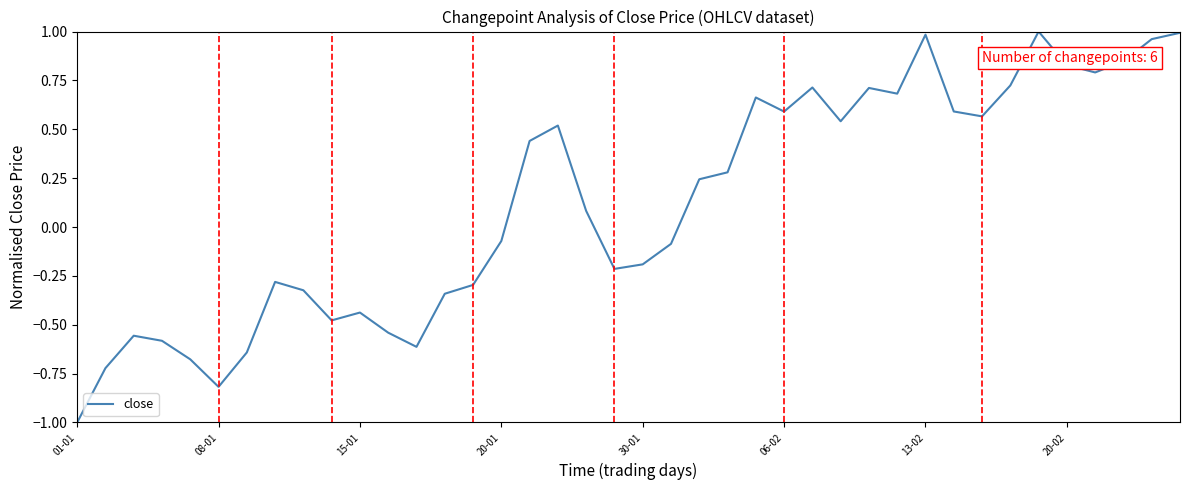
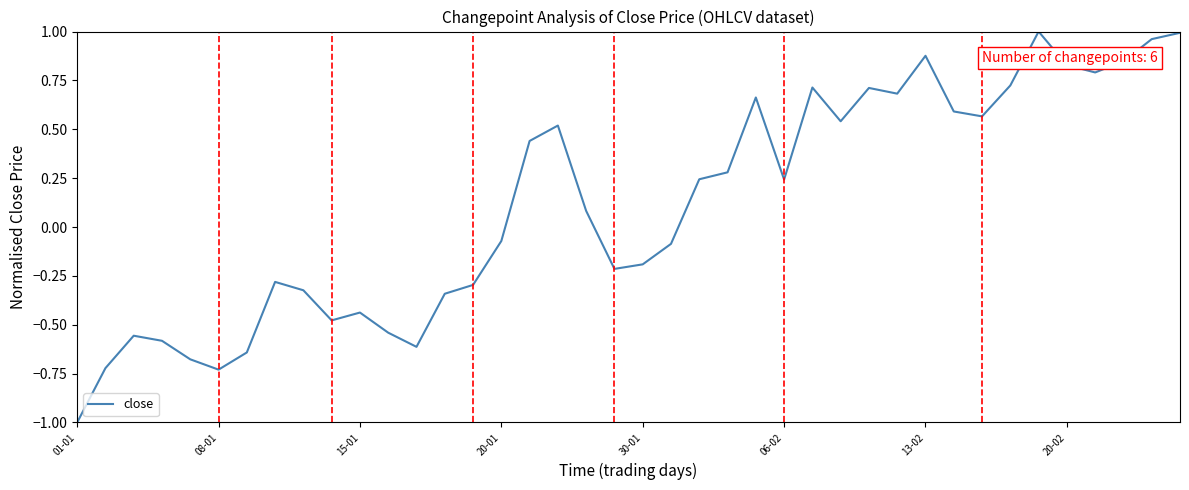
08-01: -0.82 -> -0.73
06-02: 0.59 -> 0.24
13-02: 0.98 -> 0.88
